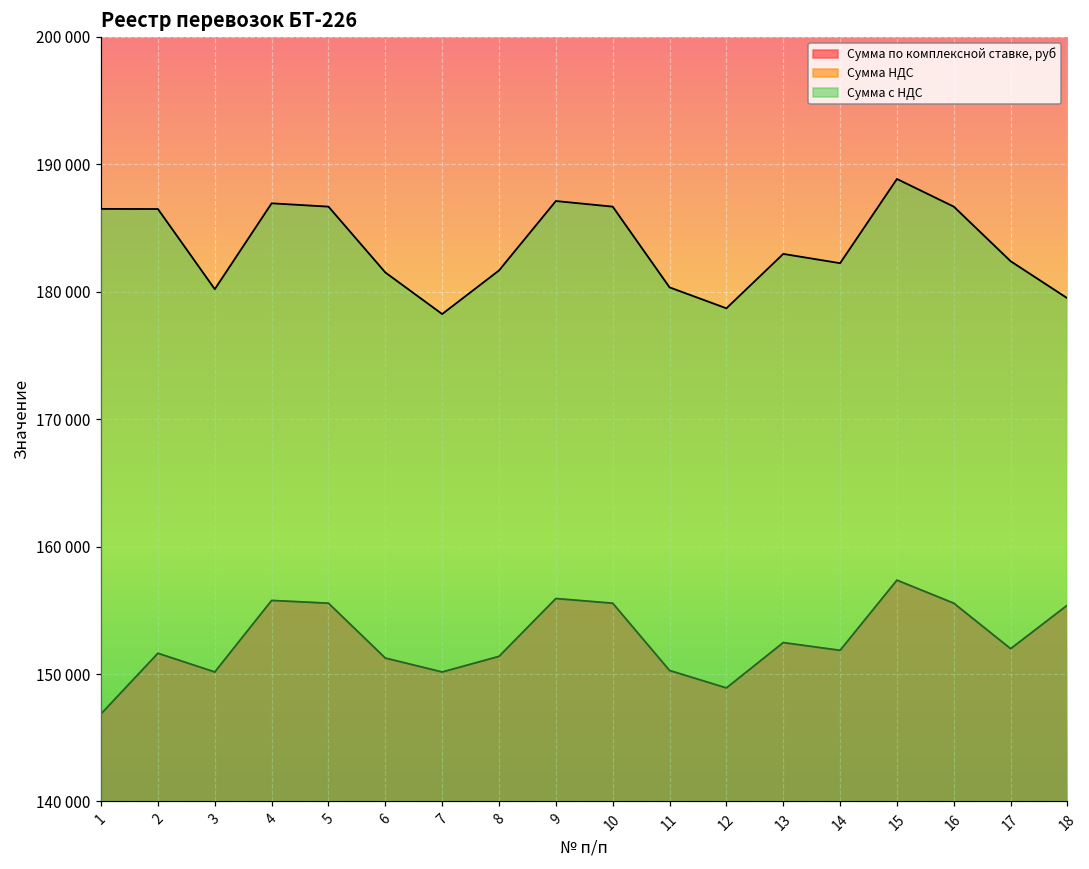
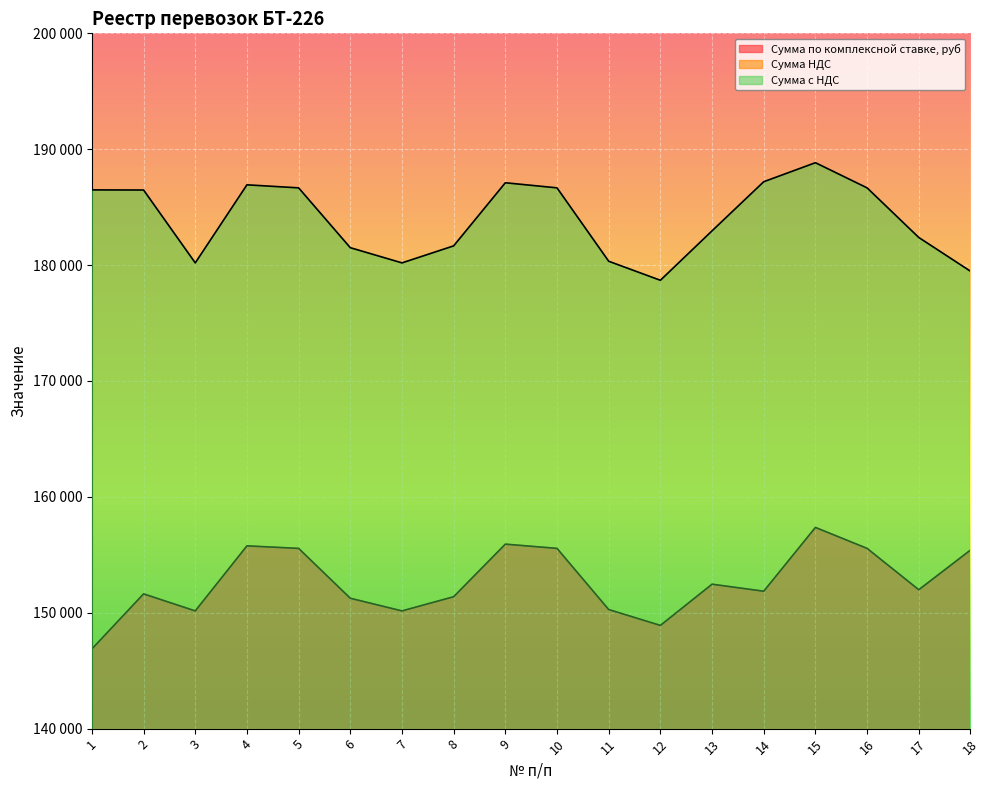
Сумма с НДС, 7: 178200 -> 180200
Сумма с НДС, 14: 182200 -> 187200
